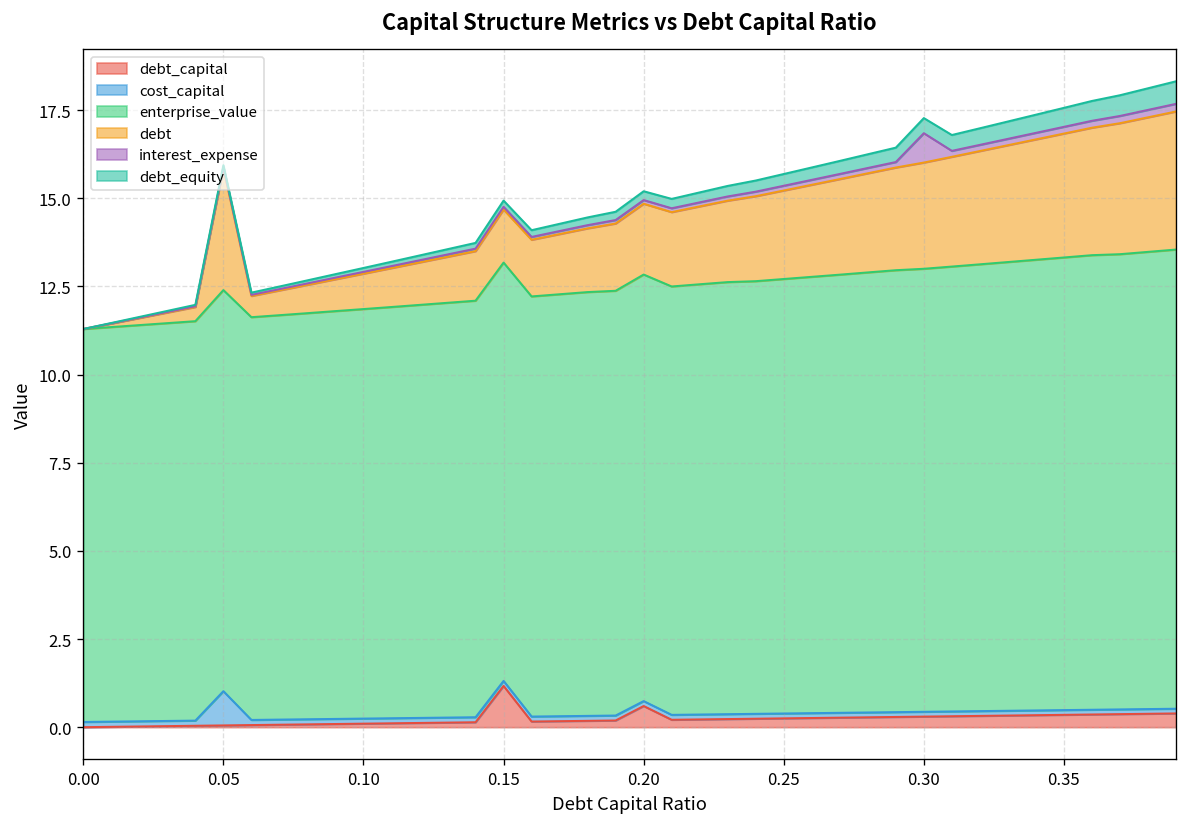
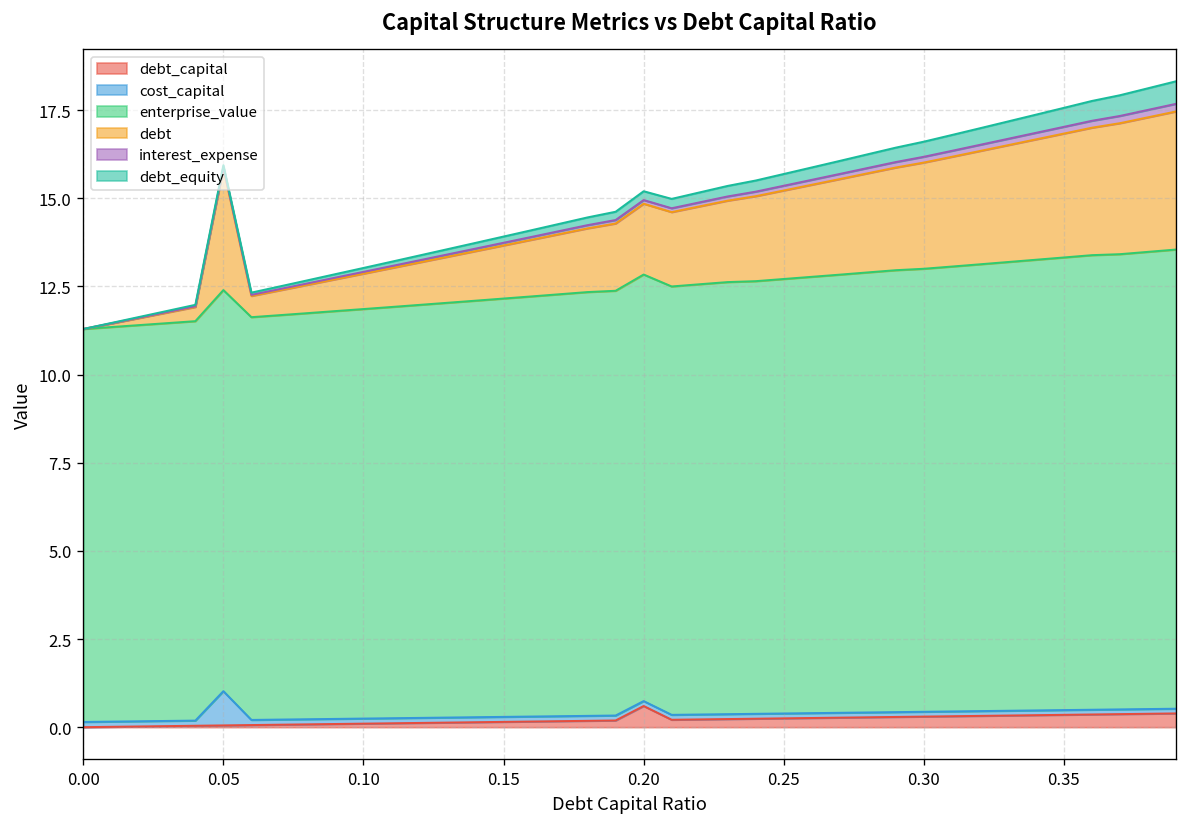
debt_capital, 0.15: 1.2 -> 0.2
interest_expense, 0.30: 0.8 -> 0.2
